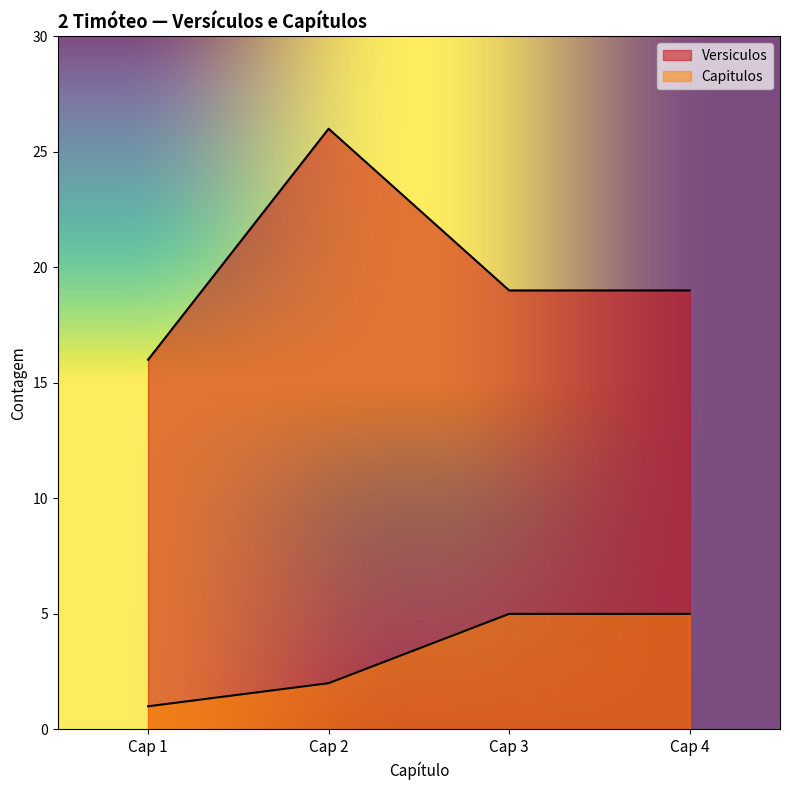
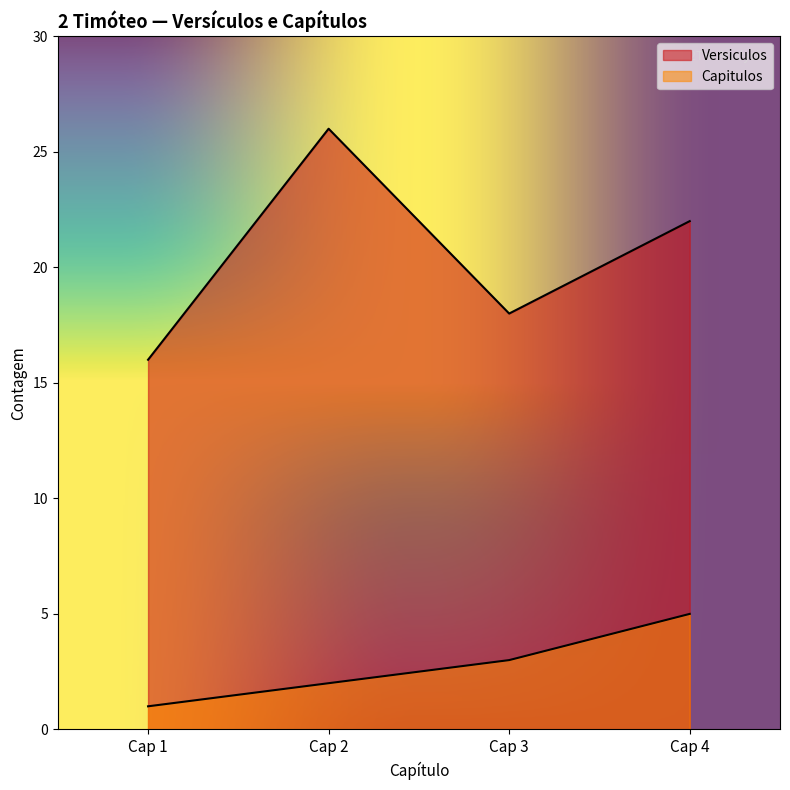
Versiculos, Cap 3: 19 -> 18
Capitulos, Cap 3: 5 -> 3
Versiculos, Cap 4: 19 -> 22
